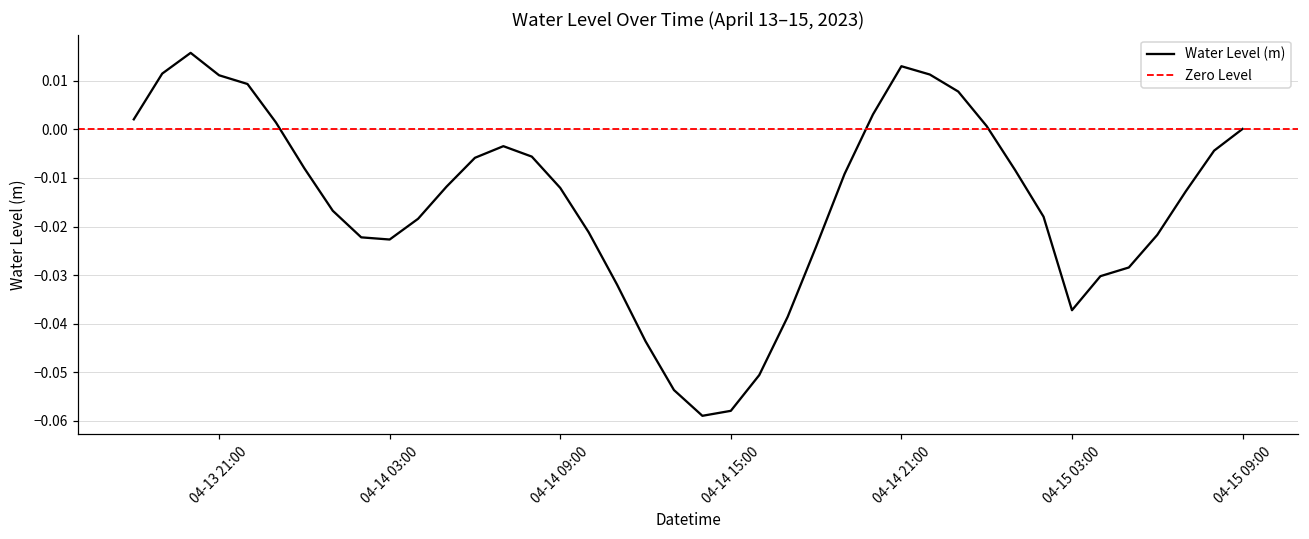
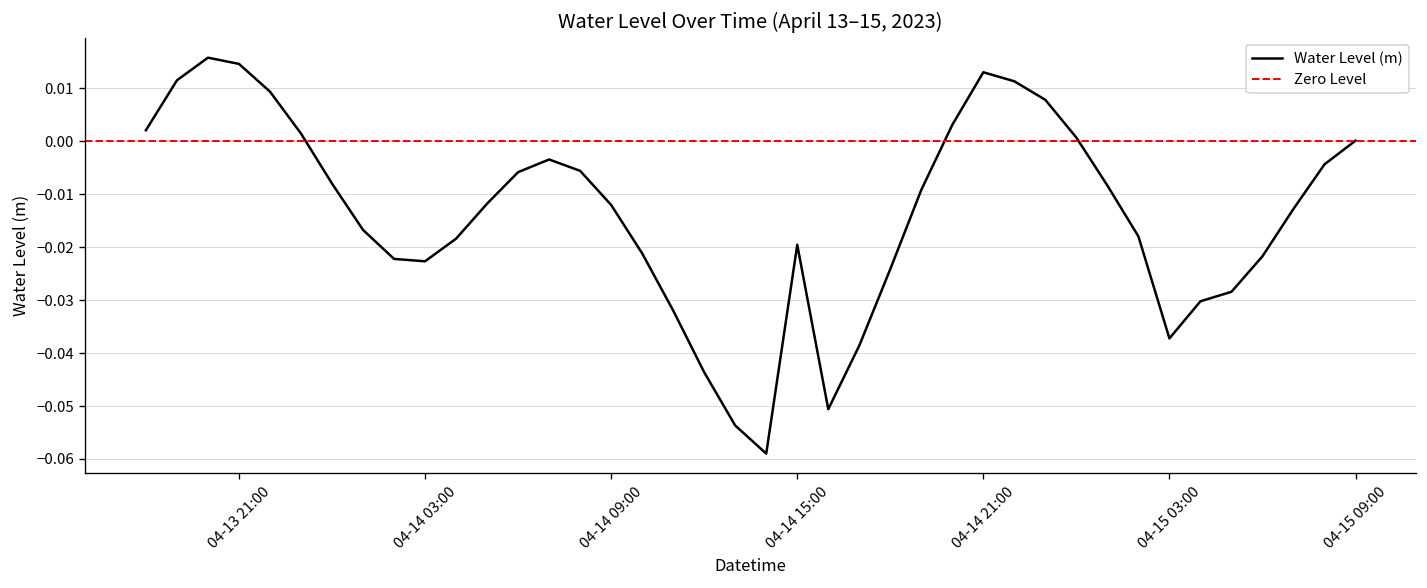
04-13 21:00: 0.011 -> 0.015
04-14 15:00: -0.058 -> -0.020
